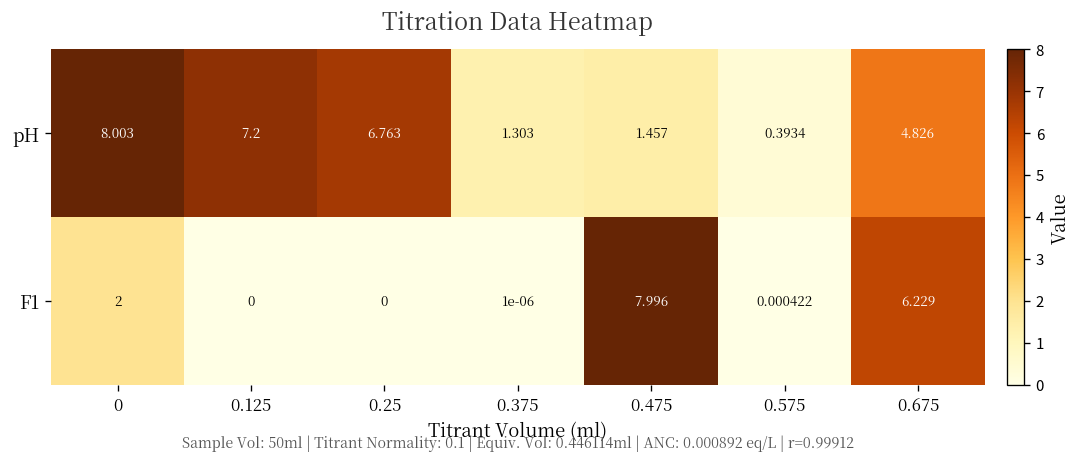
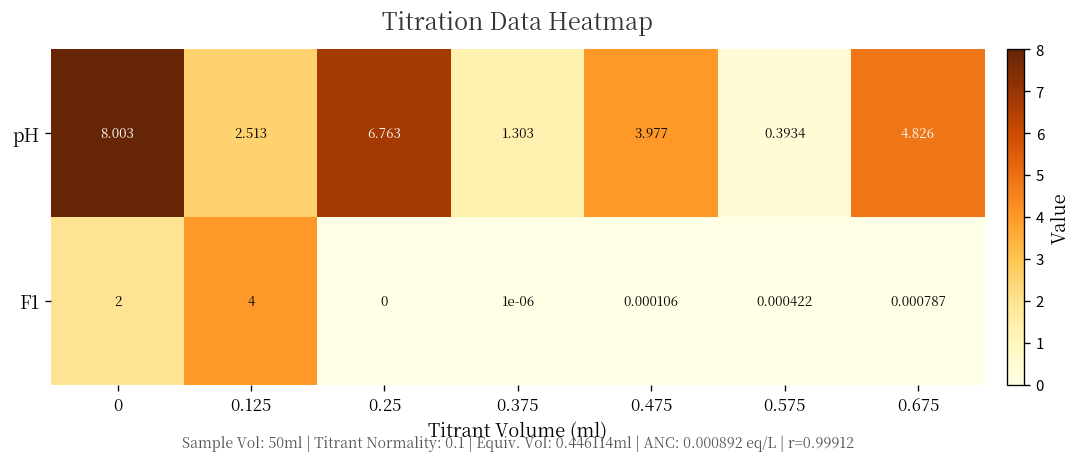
pH, 0.125: 7.2 -> 2.513
pH, 0.475: 1.457 -> 3.977
F1, 0.125: 0 -> 4
F1, 0.475: 7.996 -> 0.000106
F1, 0.675: 6.229 -> 0.000787
